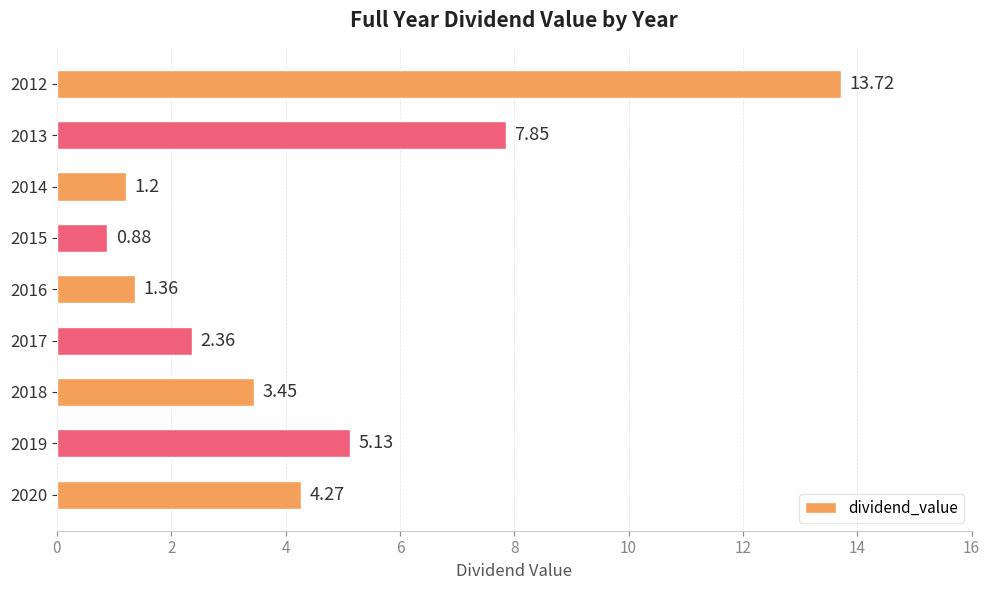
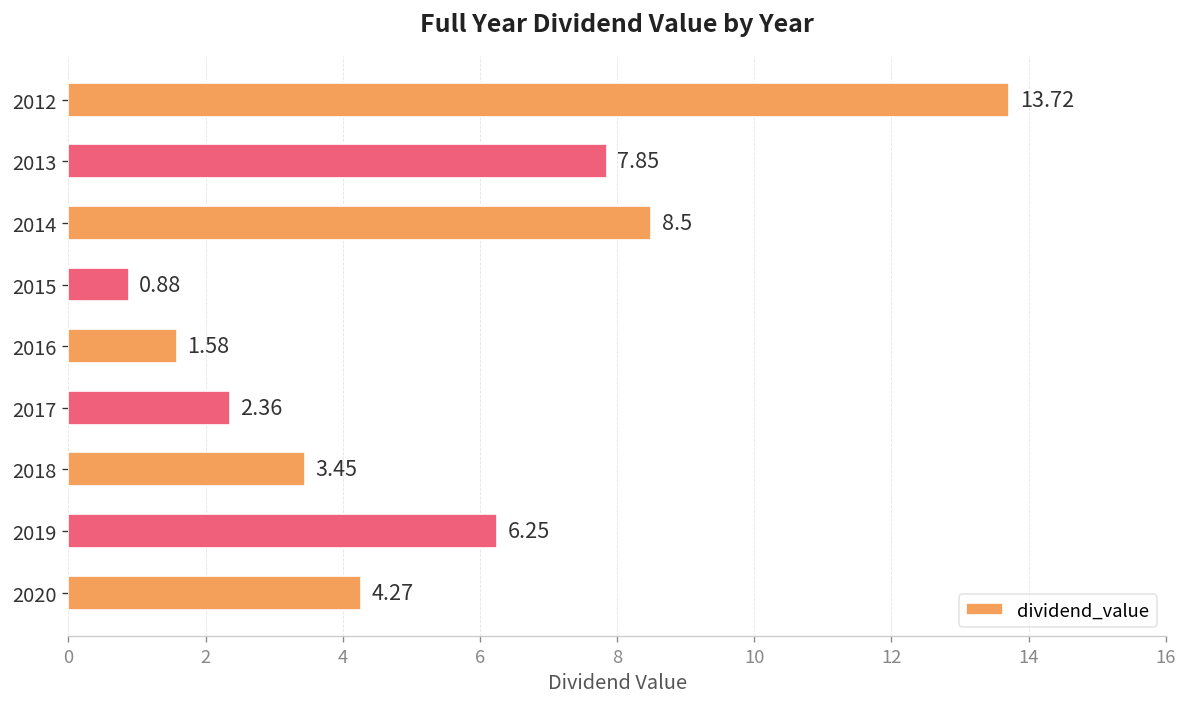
2014: 1.2 -> 8.5
2016: 1.36 -> 1.58
2019: 5.13 -> 6.25
